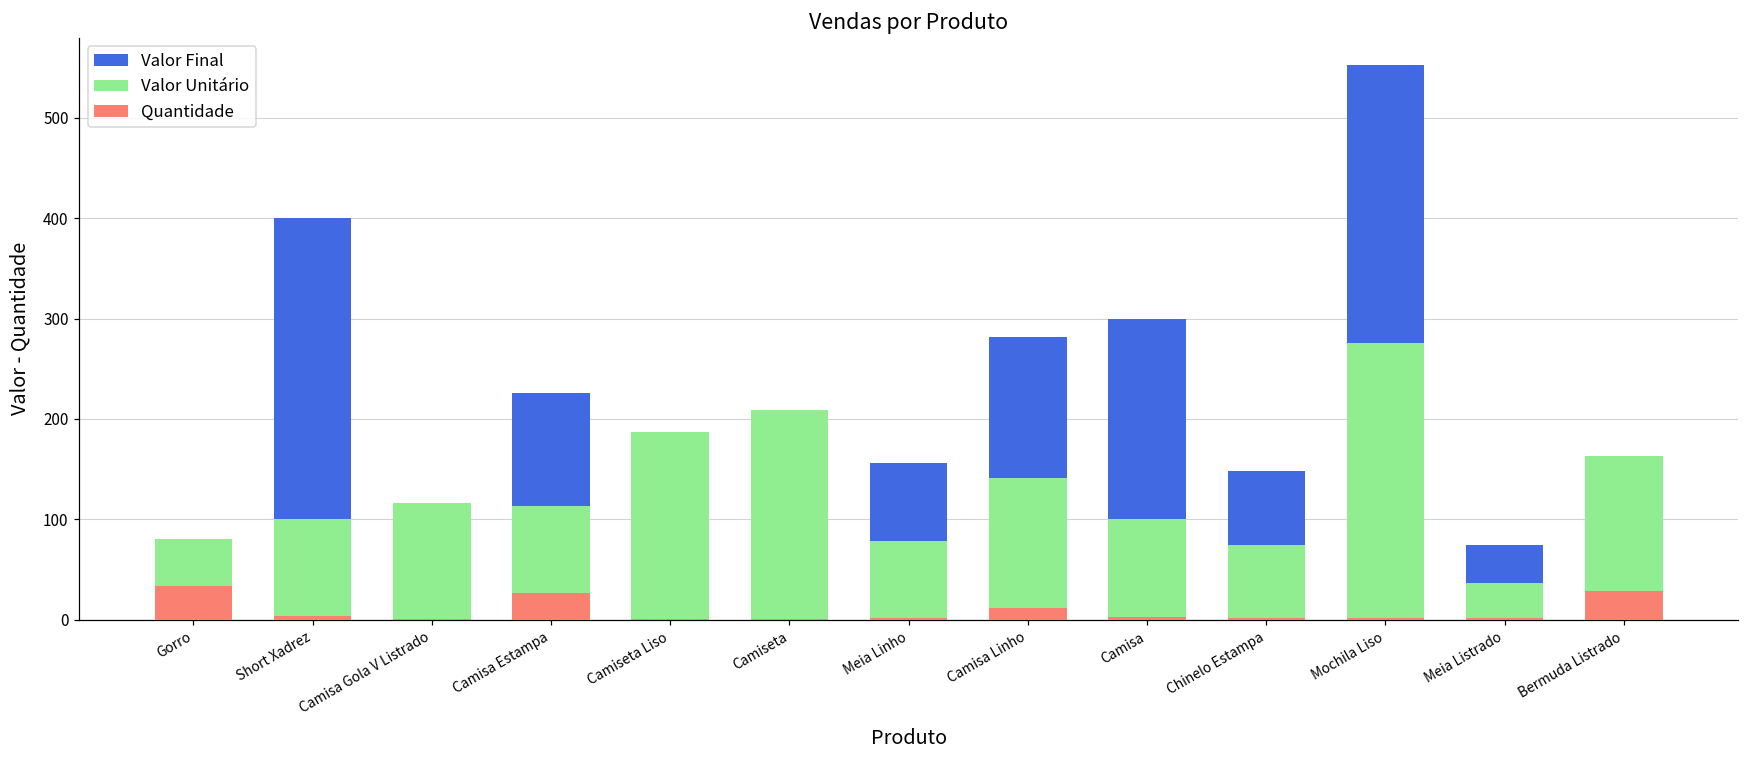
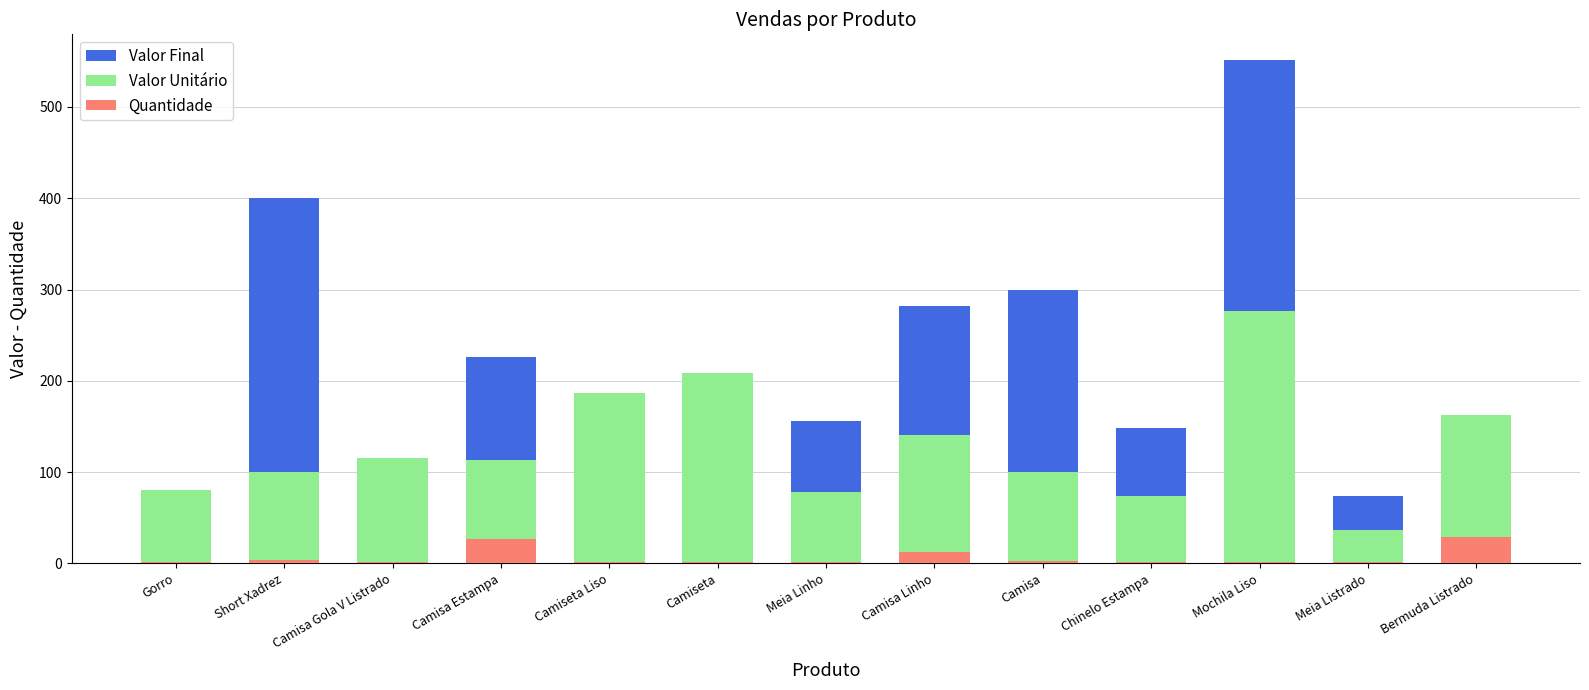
Quantidade, Gorro: 30 -> 0
